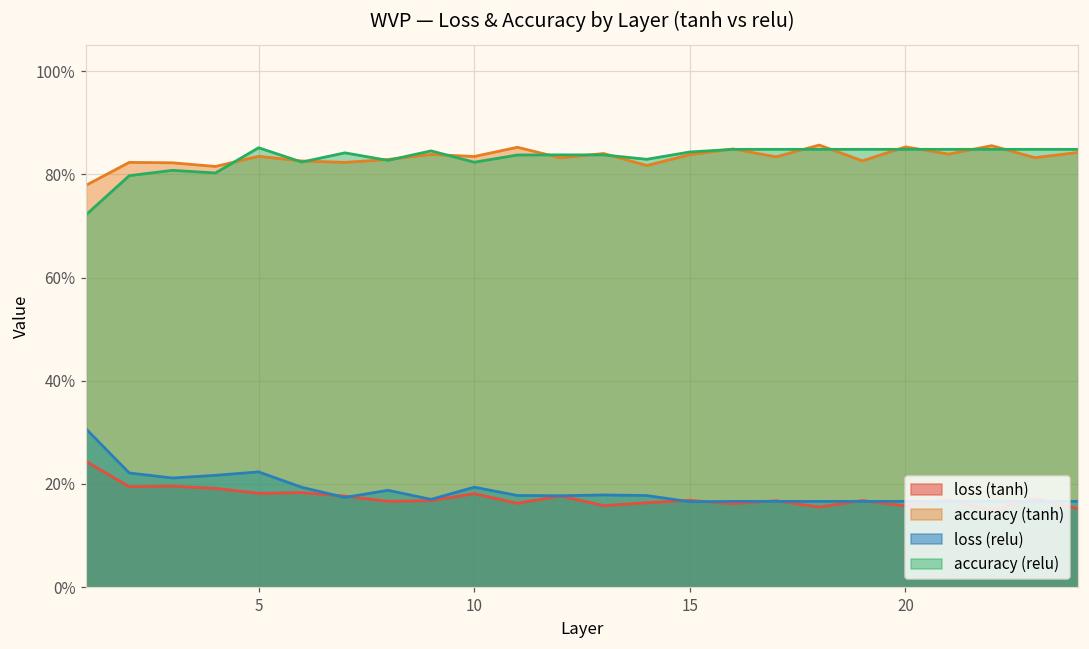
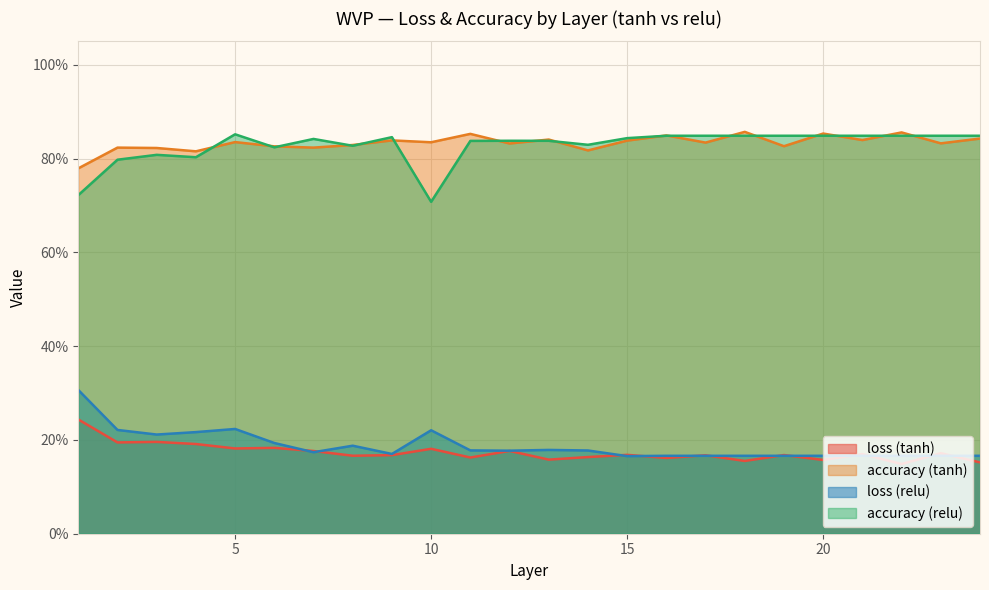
loss (relu), 10: 19% -> 22%
accuracy (relu), 10: 82% -> 71%
